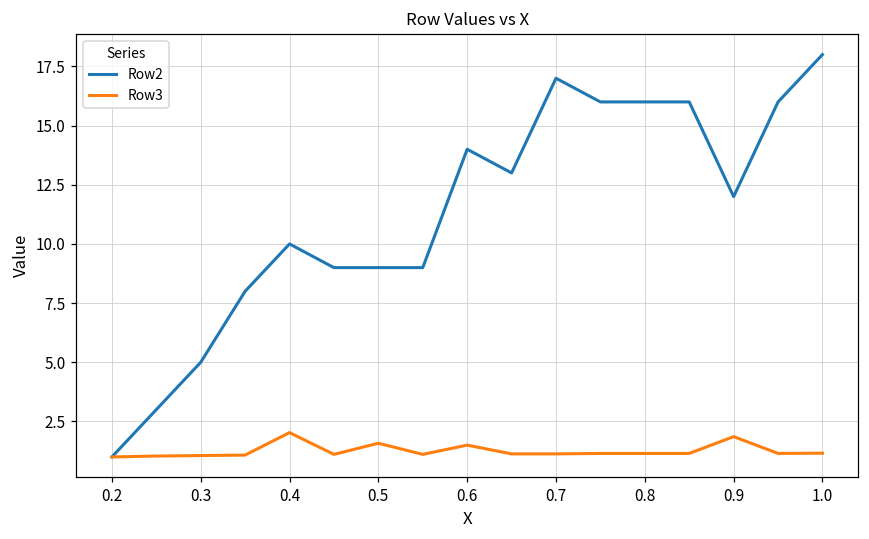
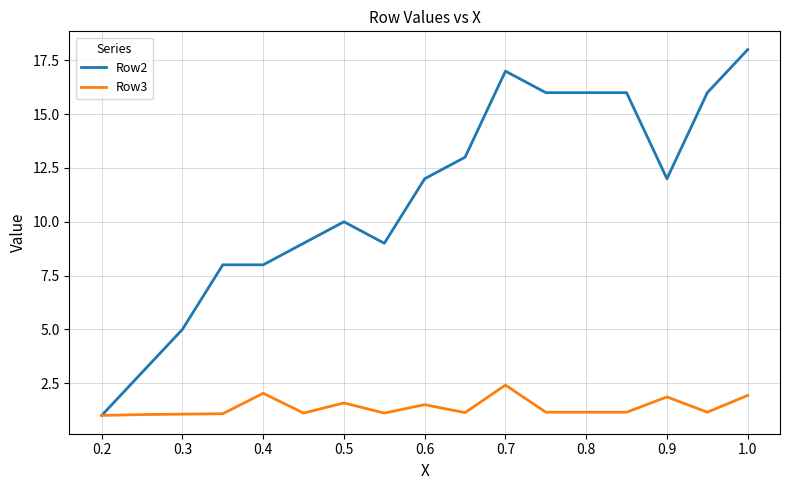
Row2, 0.4: 10 -> 8
Row2, 0.5: 9 -> 10
Row2, 0.6: 14 -> 12
Row3, 0.7: 1.1 -> 2.4
Row3, 1.0: 1.2 -> 1.9
